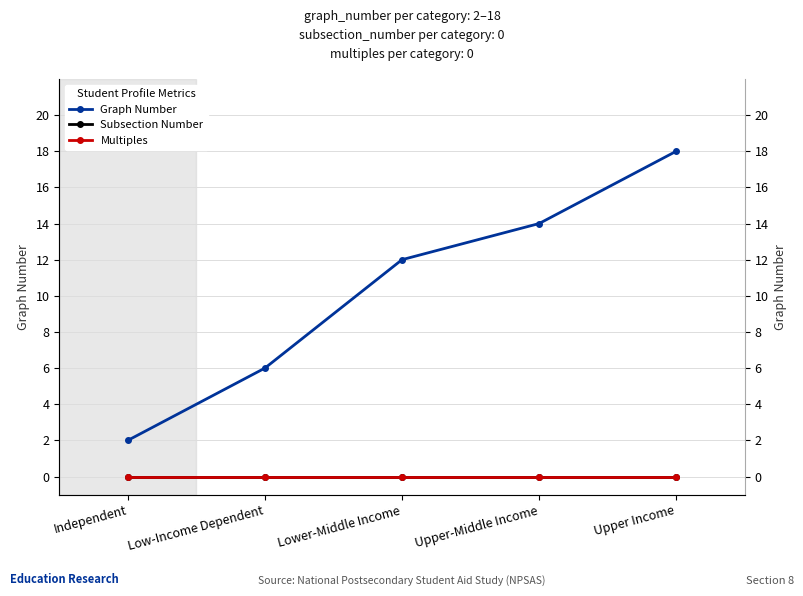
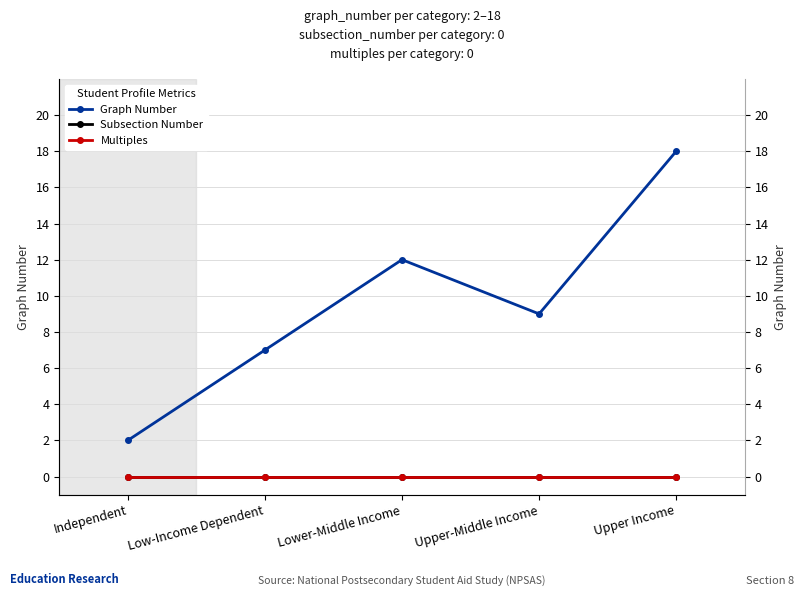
Graph Number, Low-Income Dependent: 6 -> 7
Graph Number, Upper-Middle Income: 14 -> 9
